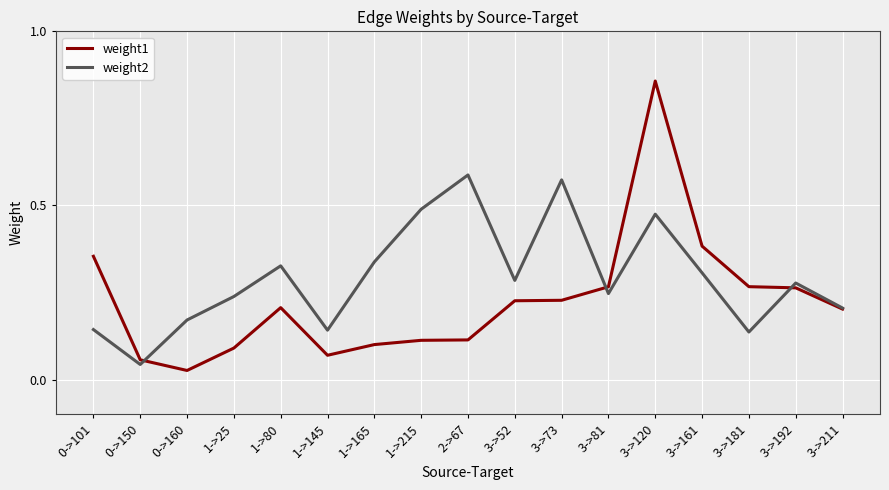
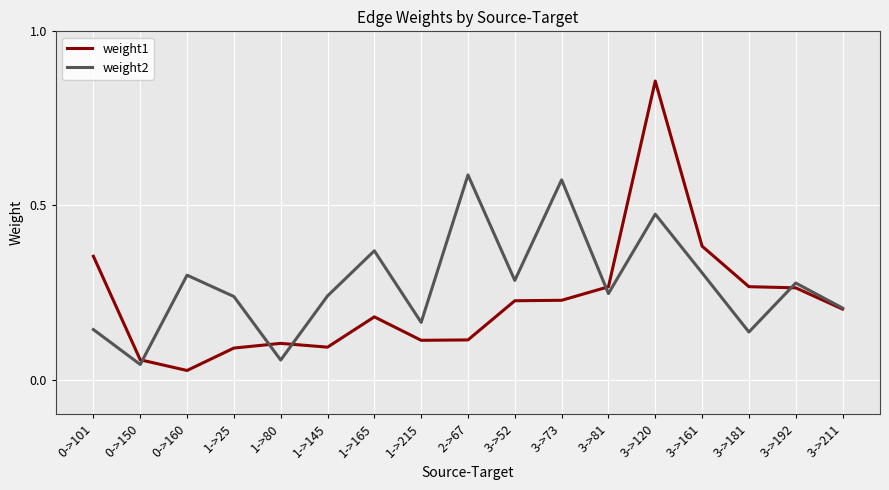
weight2, 0->160: 0.17 -> 0.30
weight1, 1->80: 0.21 -> 0.10
weight2, 1->80: 0.33 -> 0.06
weight1, 1->145: 0.07 -> 0.09
weight2, 1->145: 0.14 -> 0.24
weight1, 1->165: 0.10 -> 0.18
weight2, 1->165: 0.34 -> 0.37
weight2, 1->215: 0.49 -> 0.16
